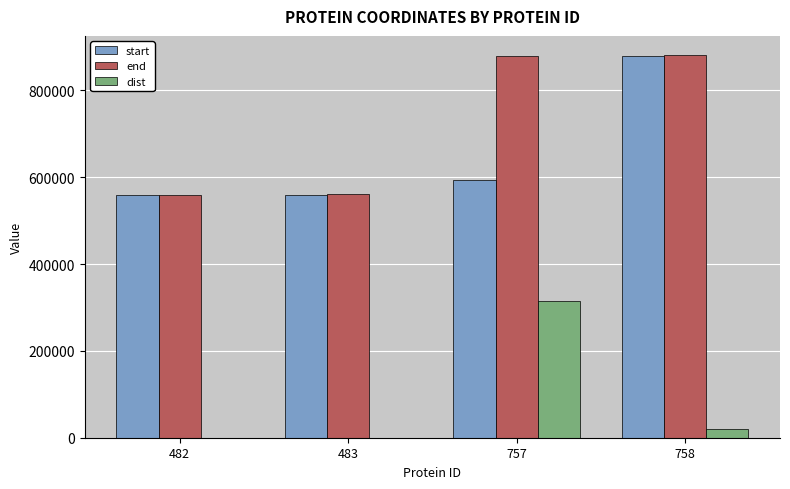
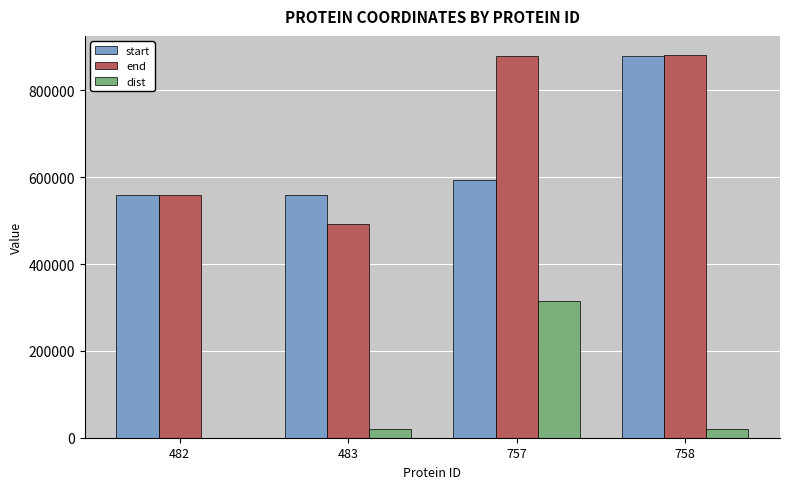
end, 483: 560000 -> 490000
dist, 483: 0 -> 20000
